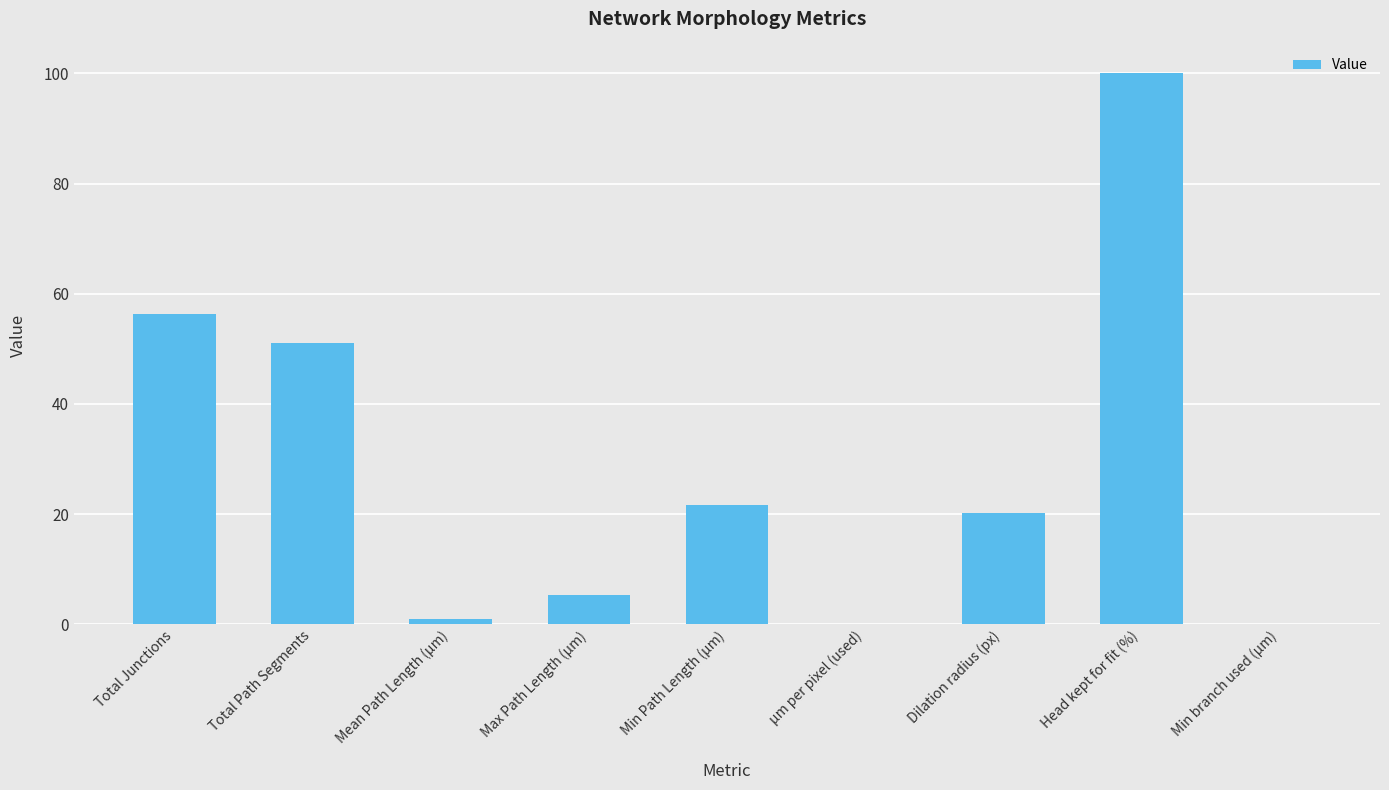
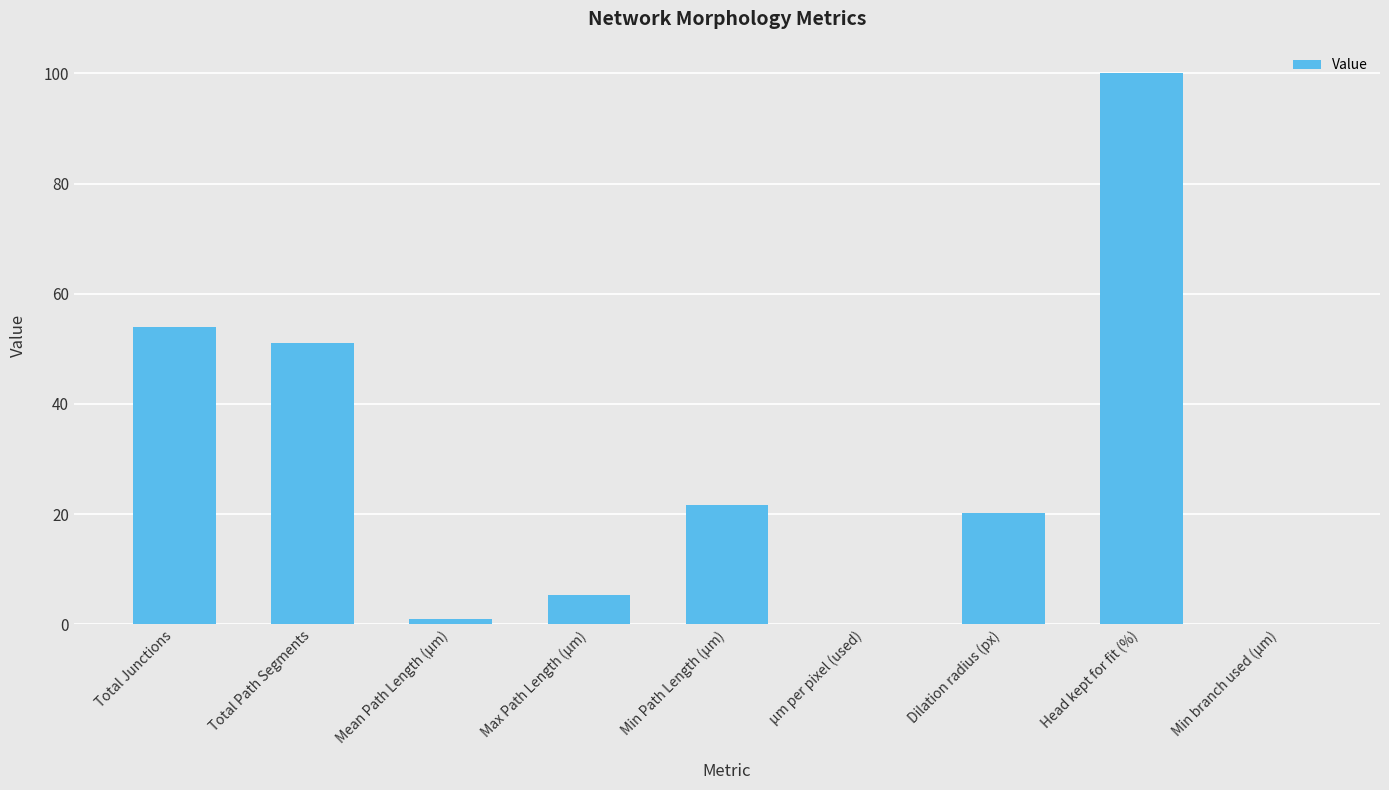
Total Junctions: 56 -> 54
